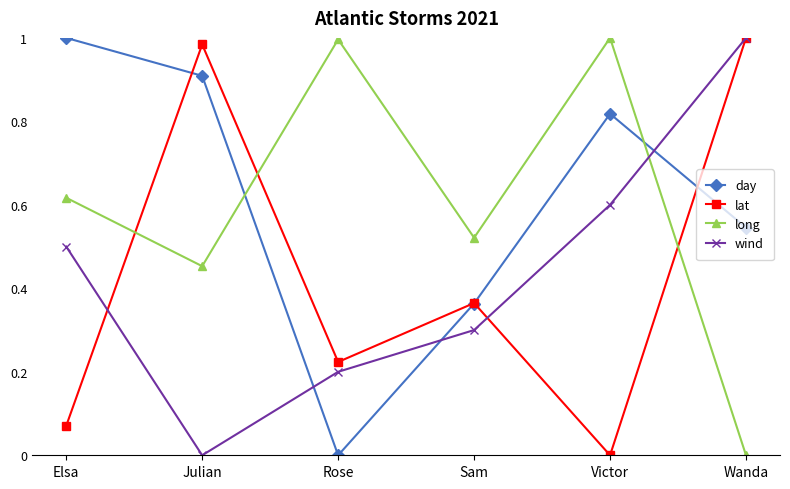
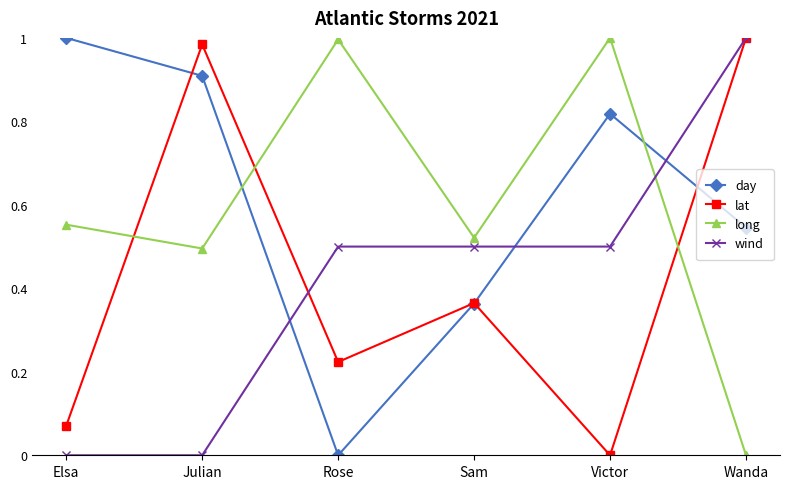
long, Elsa: 0.62 -> 0.55
wind, Elsa: 0.50 -> 0.00
long, Julian: 0.45 -> 0.50
wind, Rose: 0.20 -> 0.50
wind, Sam: 0.30 -> 0.50
wind, Victor: 0.60 -> 0.50
